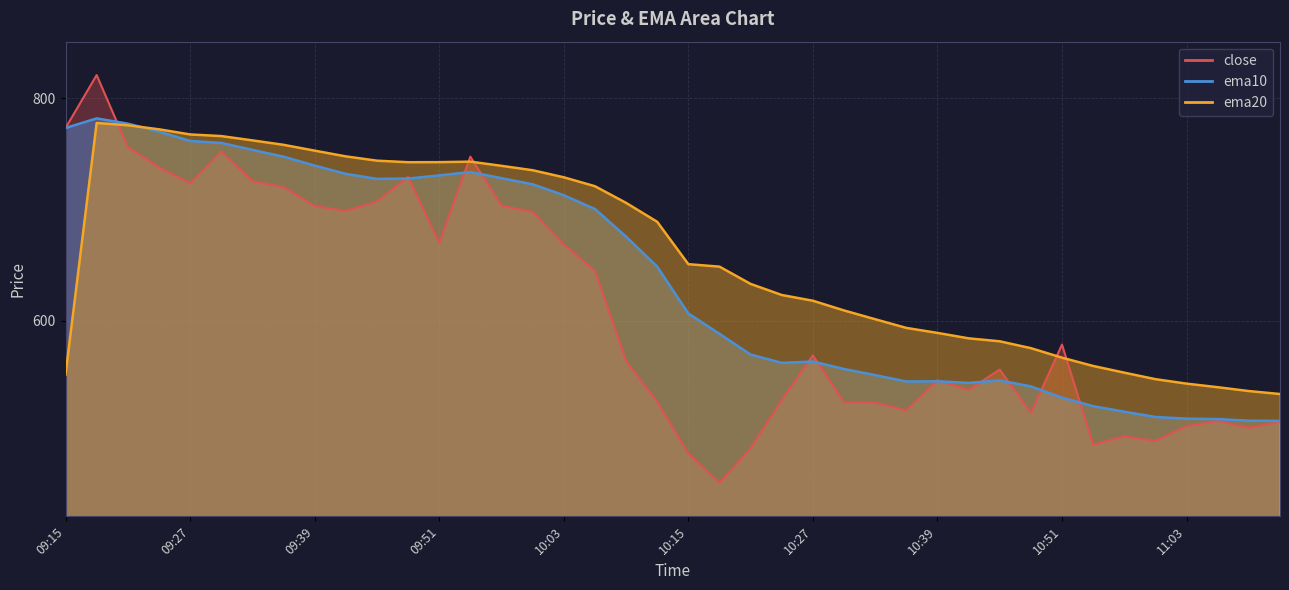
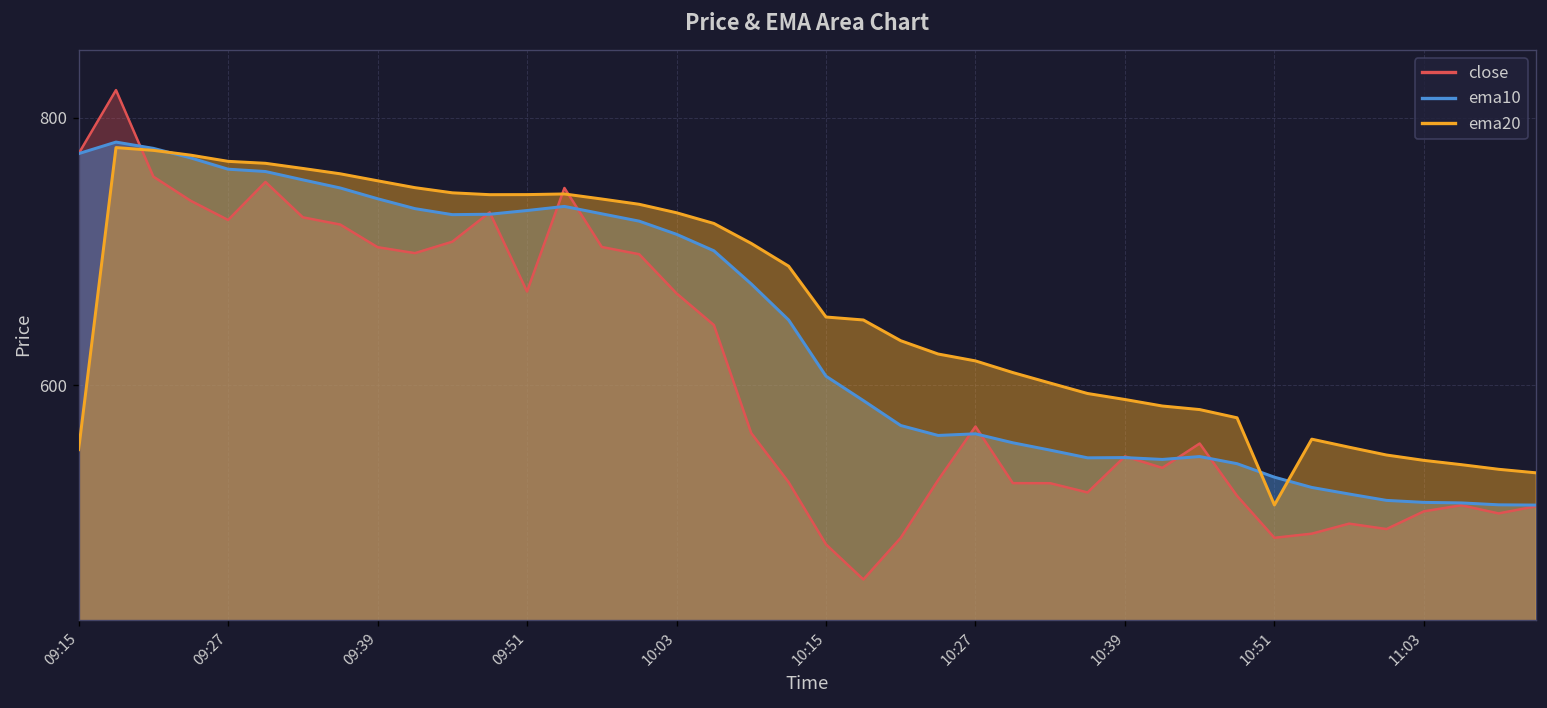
close, 10:51: 579 -> 486
ema20, 10:51: 567 -> 510
